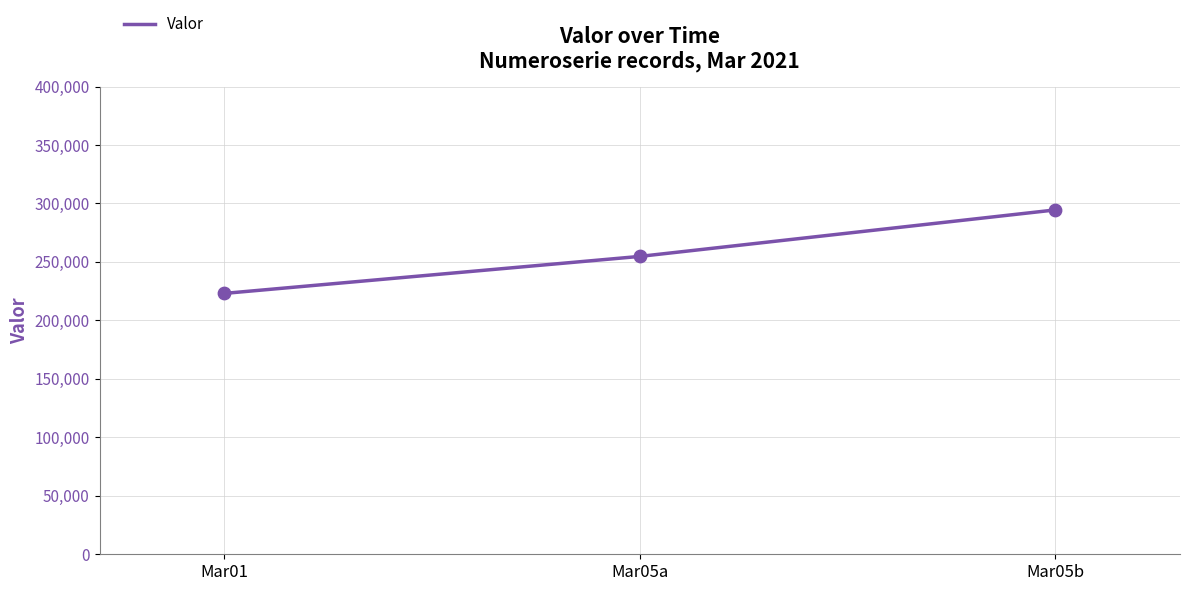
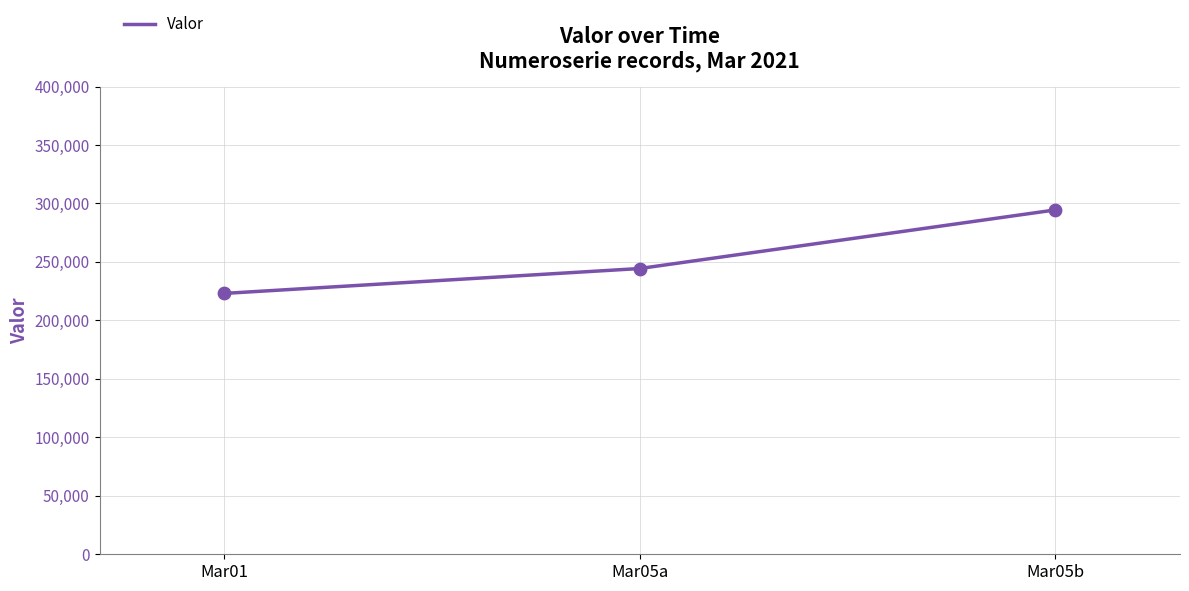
Mar05a: 255,000 -> 244,000
